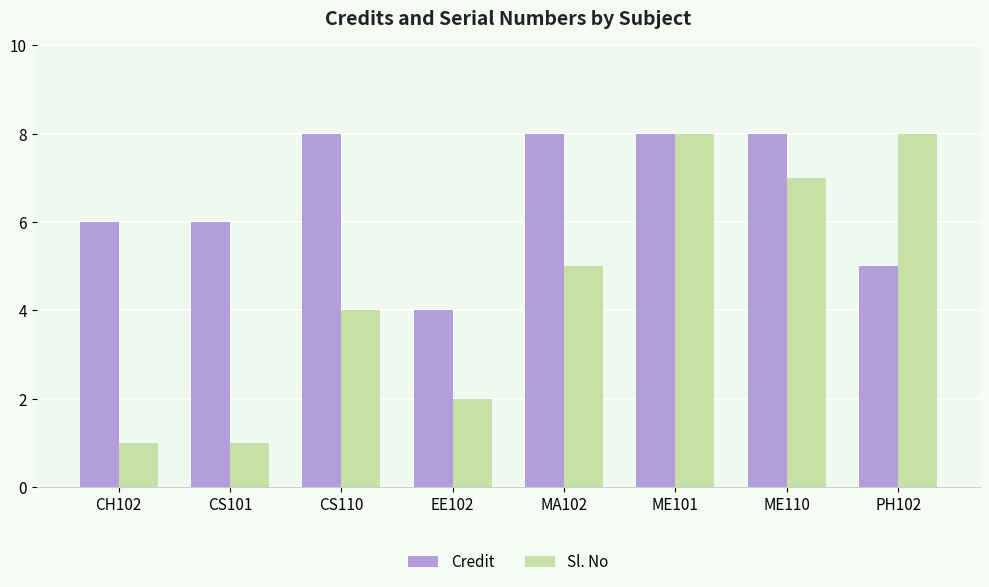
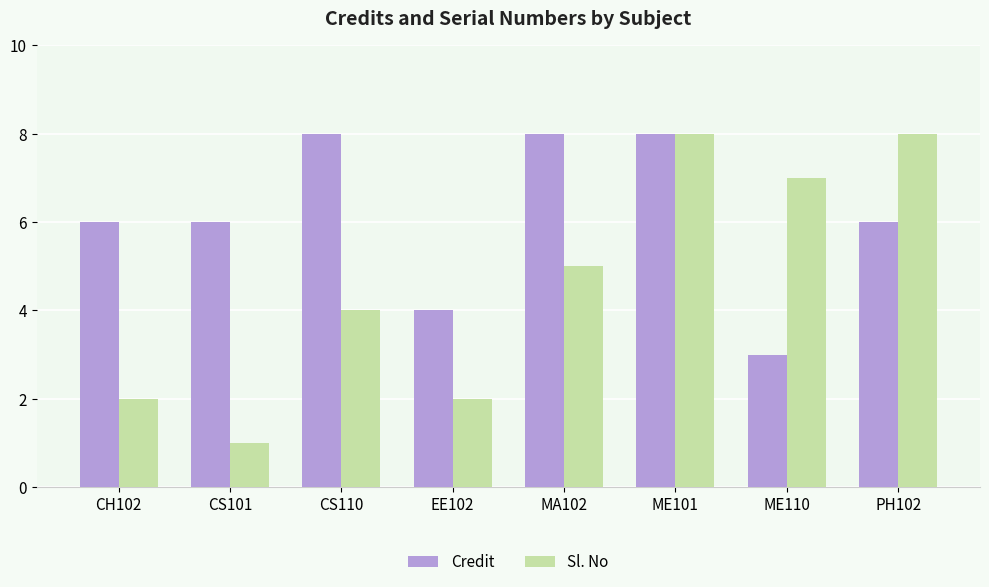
Sl. No, CH102: 1 -> 2
Credit, ME110: 8 -> 3
Credit, PH102: 5 -> 6
